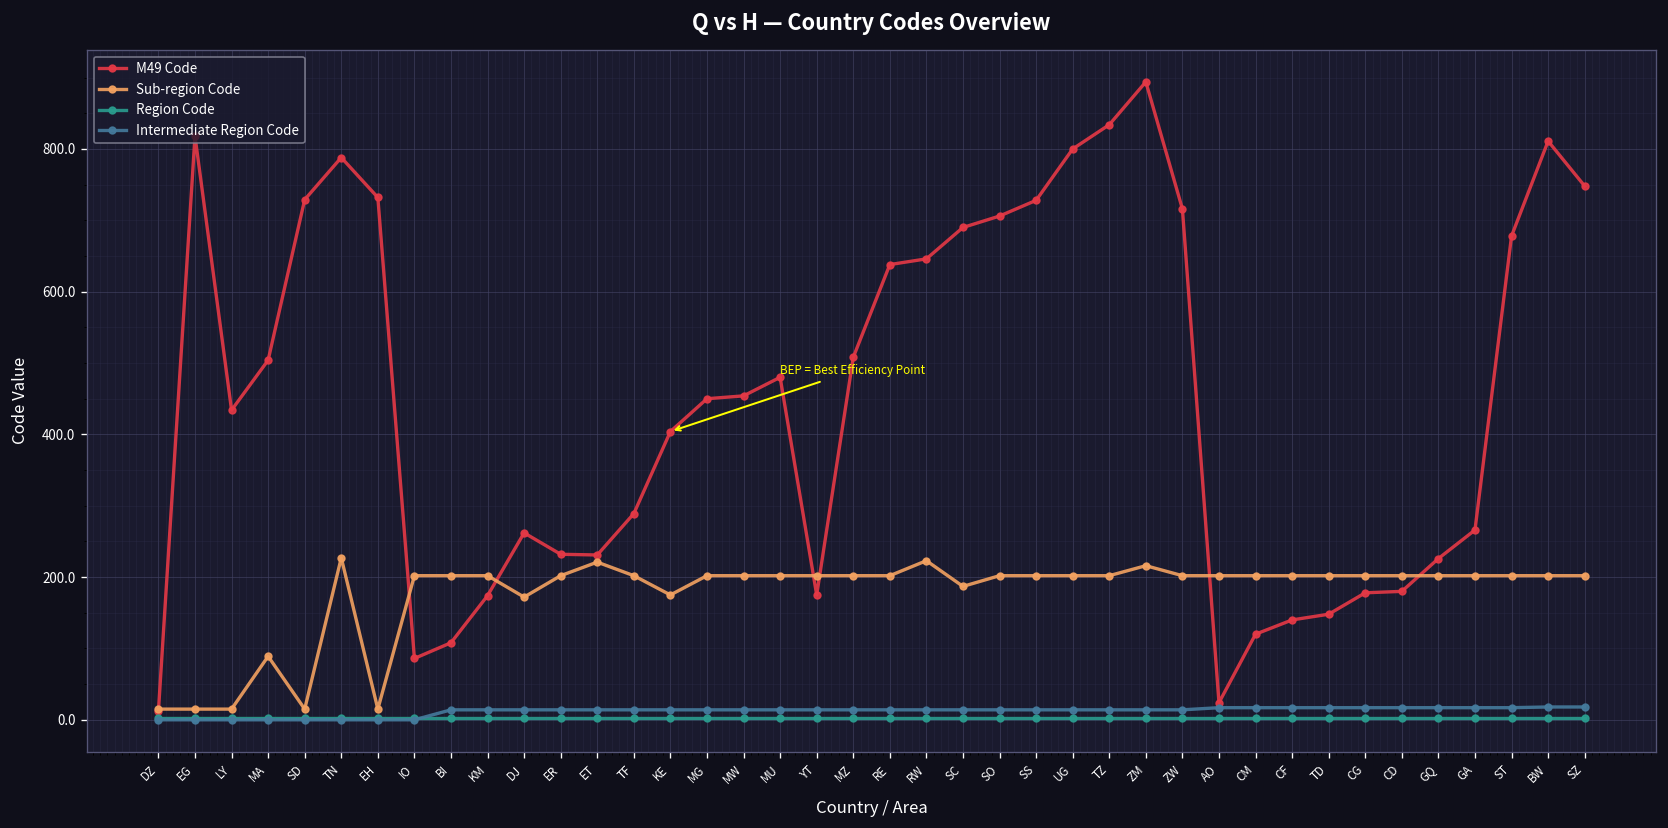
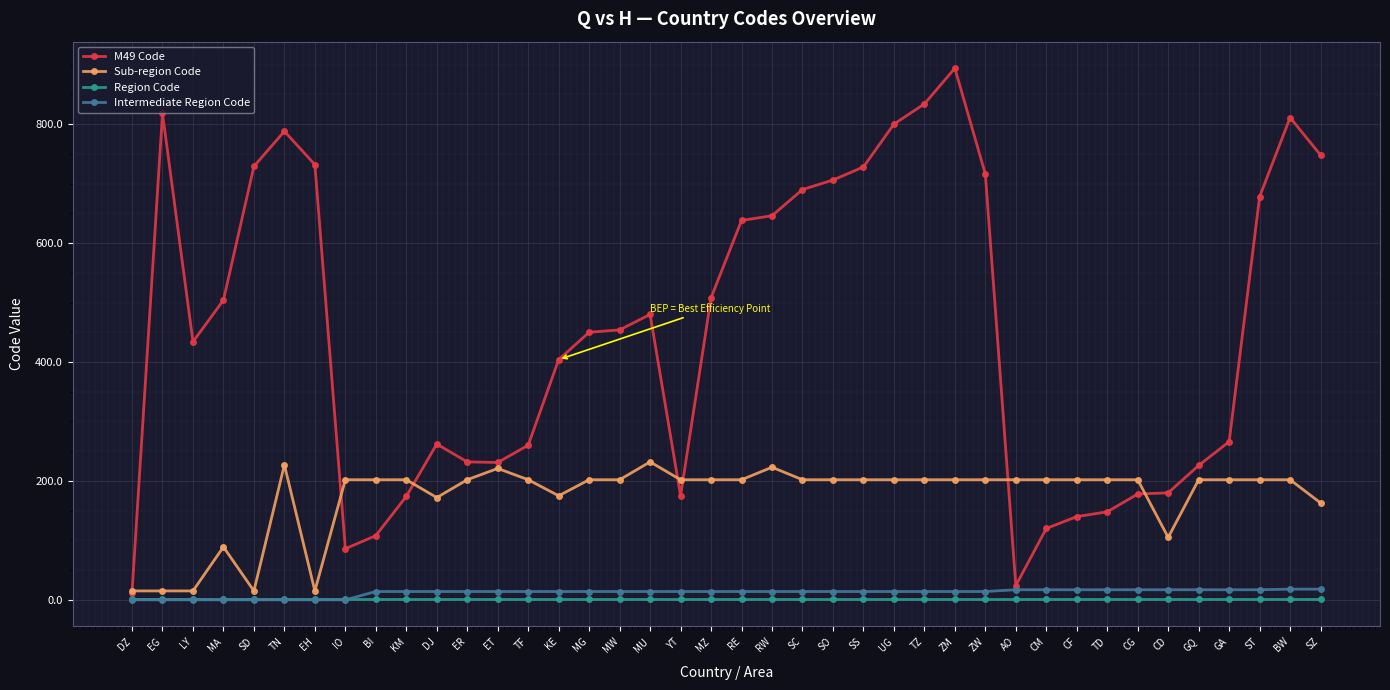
M49 Code, TF: 290 -> 260
Sub-region Code, MU: 200 -> 230
Sub-region Code, SC: 190 -> 200
Sub-region Code, ZM: 220 -> 200
Sub-region Code, CD: 200 -> 110
Sub-region Code, SZ: 200 -> 160
